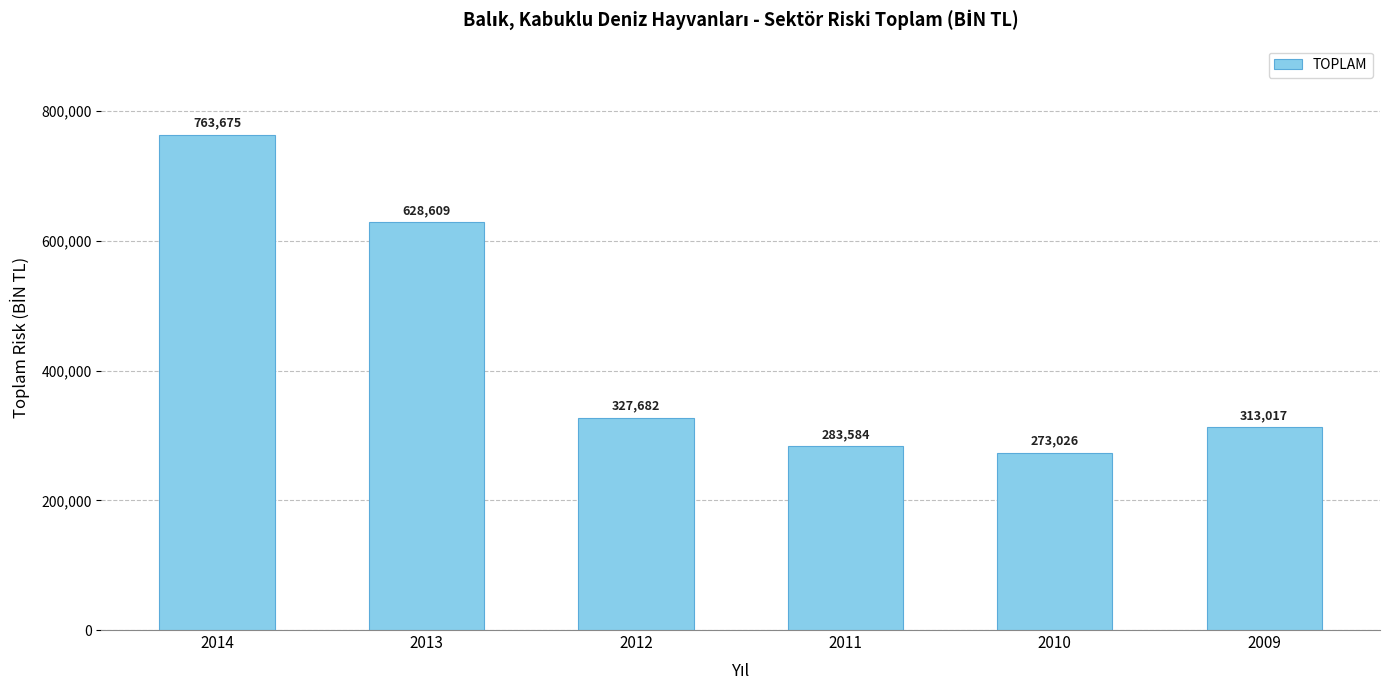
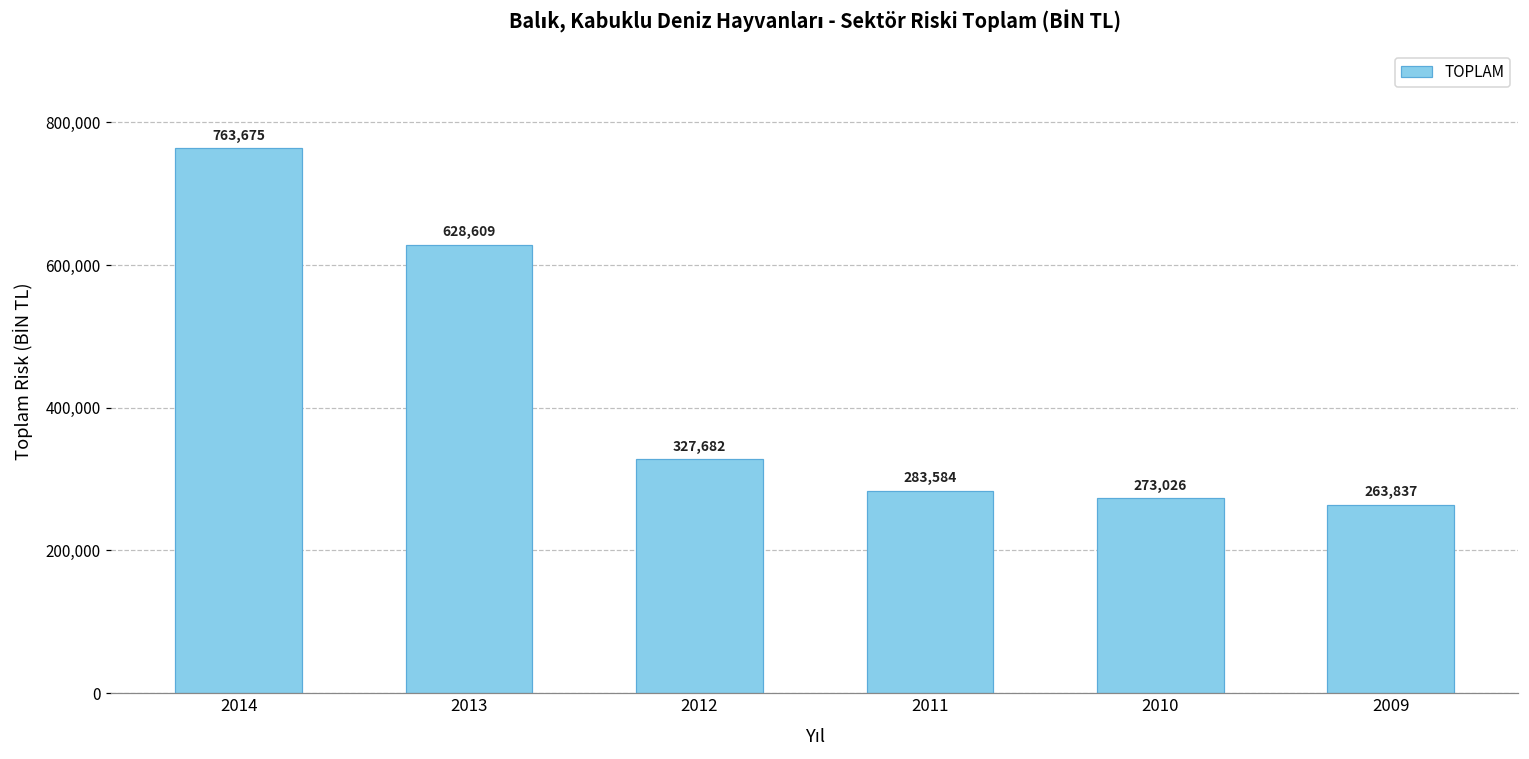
2009: 313,017 -> 263,837
